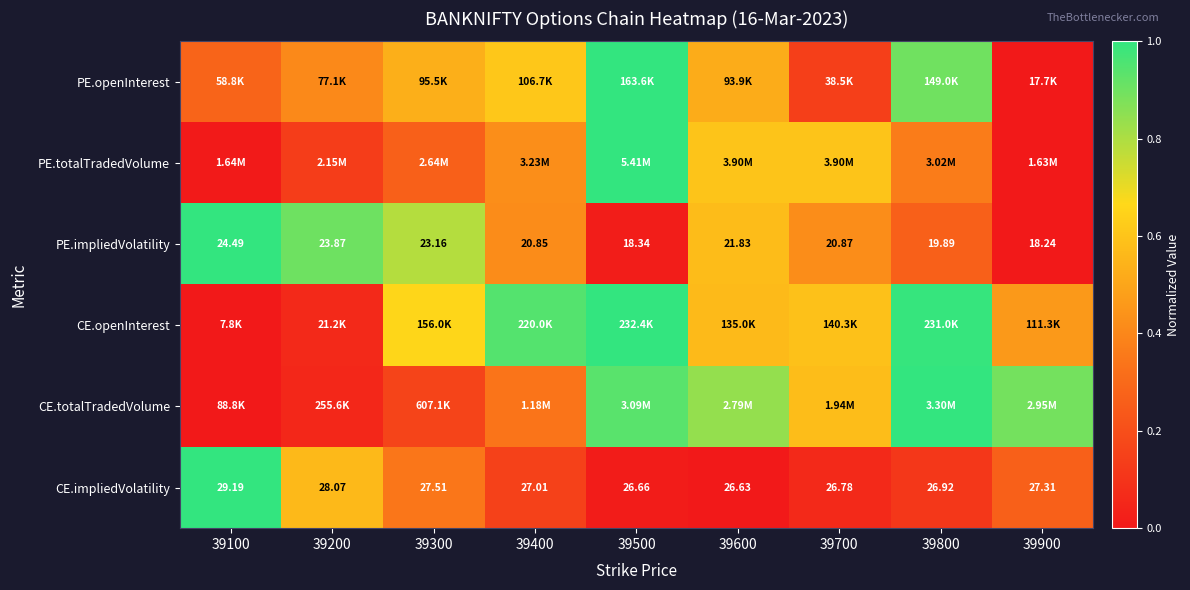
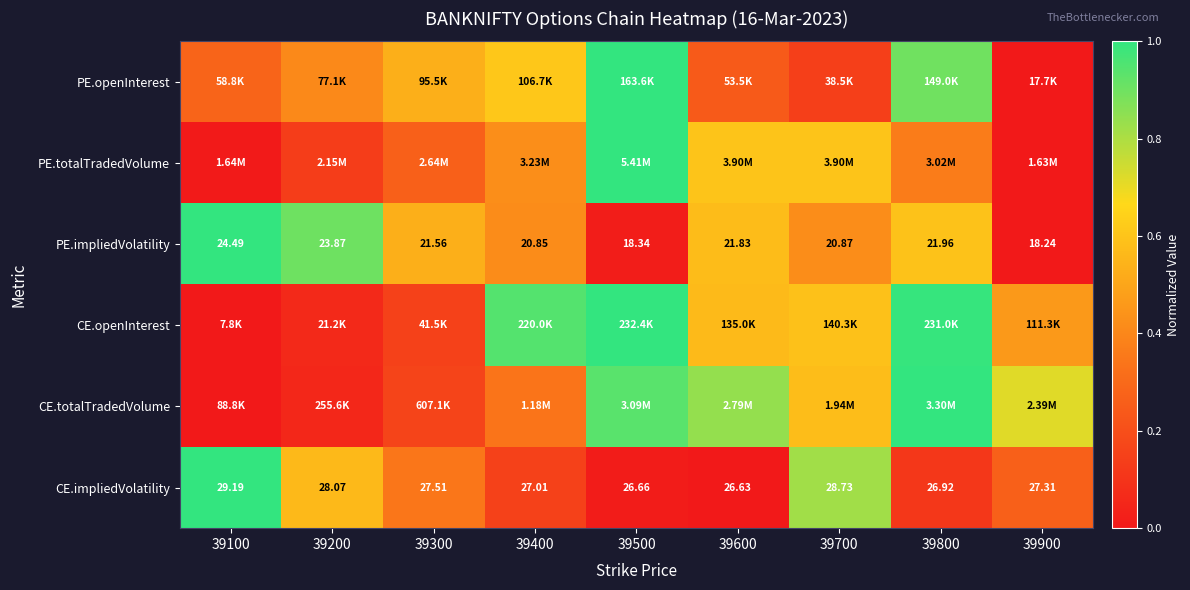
PE.openInterest, 39600: 93.9K -> 53.5K
PE.impliedVolatility, 39300: 23.16 -> 21.56
PE.impliedVolatility, 39800: 19.89 -> 21.96
CE.openInterest, 39300: 156.0K -> 41.5K
CE.totalTradedVolume, 39900: 2.95M -> 2.39M
CE.impliedVolatility, 39700: 26.78 -> 28.73
